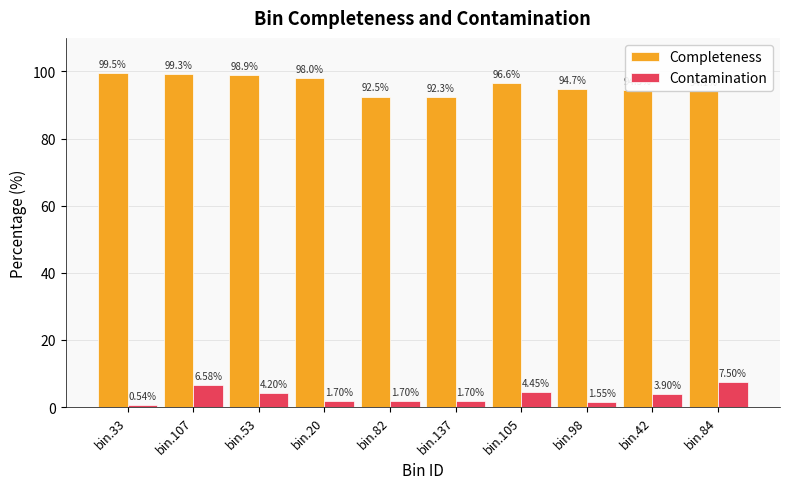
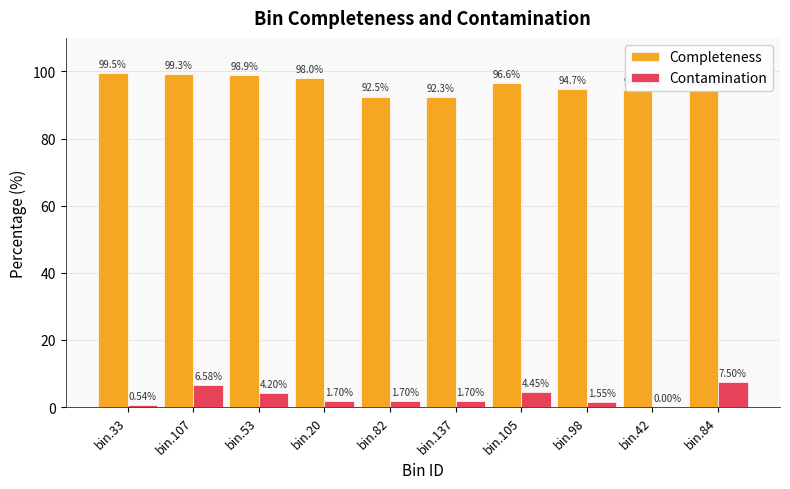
Contamination, bin.42: 3.90% -> 0.00%
